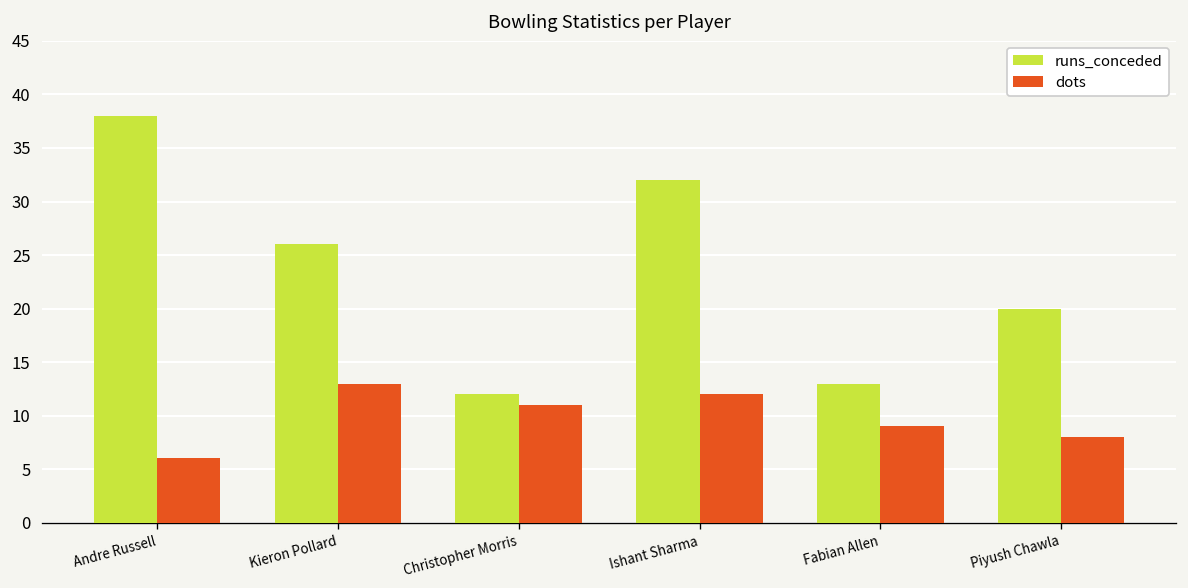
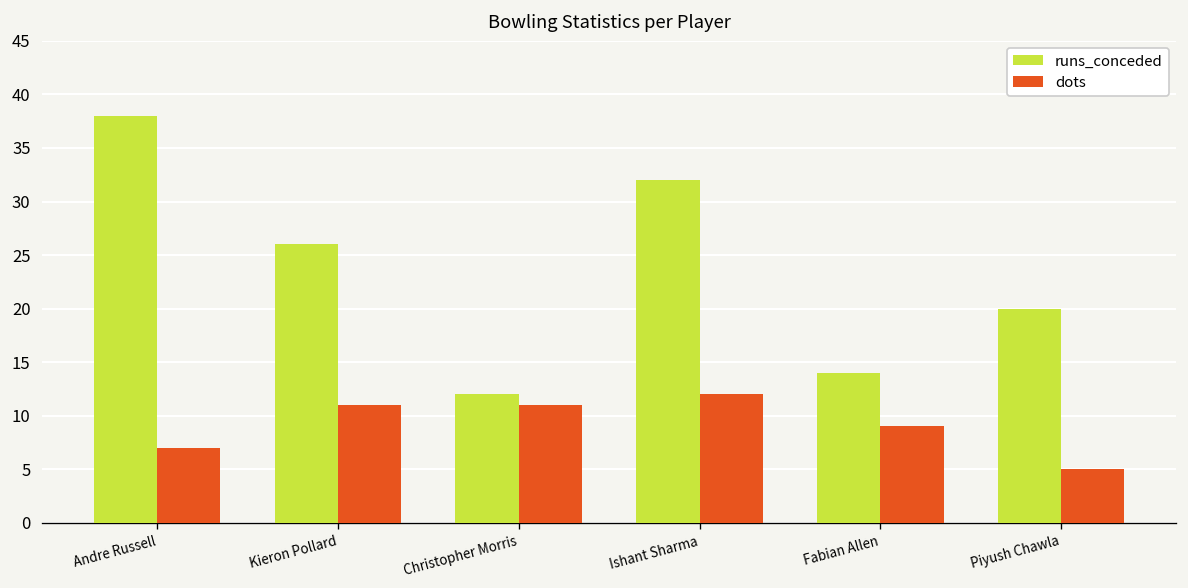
dots, Andre Russell: 6 -> 7
dots, Kieron Pollard: 13 -> 11
runs_conceded, Fabian Allen: 13 -> 14
dots, Piyush Chawla: 8 -> 5
